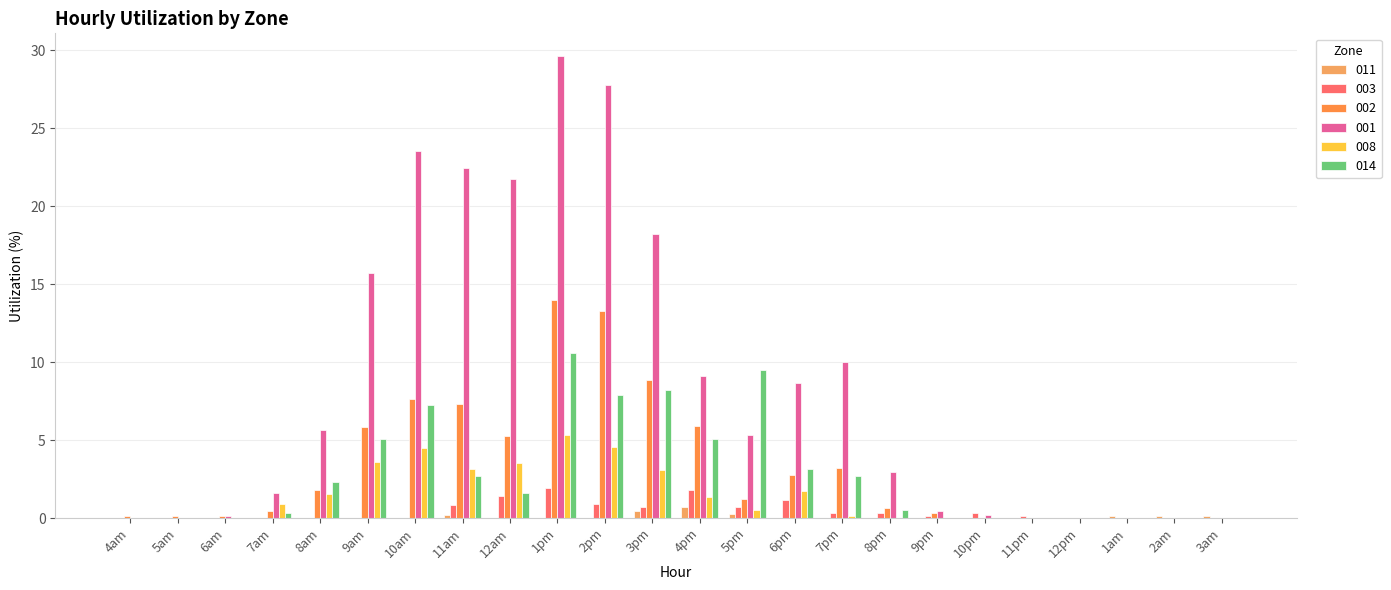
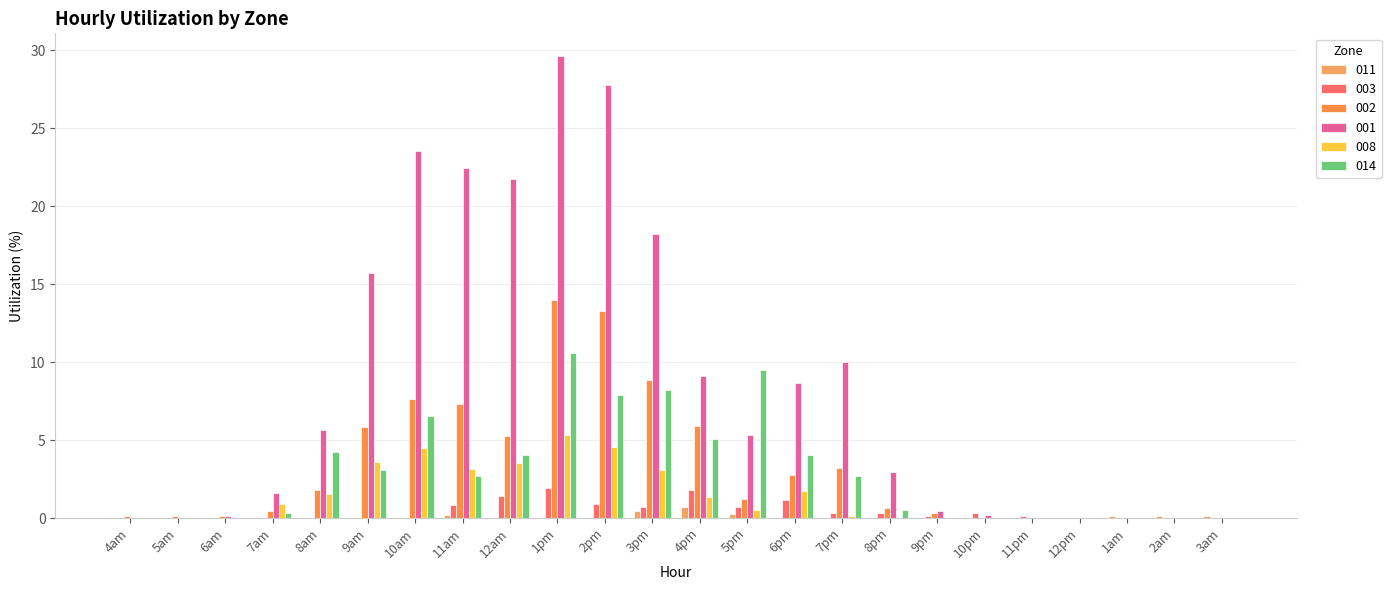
014, 8am: 2.3 -> 4.2
014, 9am: 5.1 -> 3.0
014, 10am: 7.3 -> 6.6
014, 12am: 1.6 -> 4.1
014, 6pm: 3.1 -> 4.0
